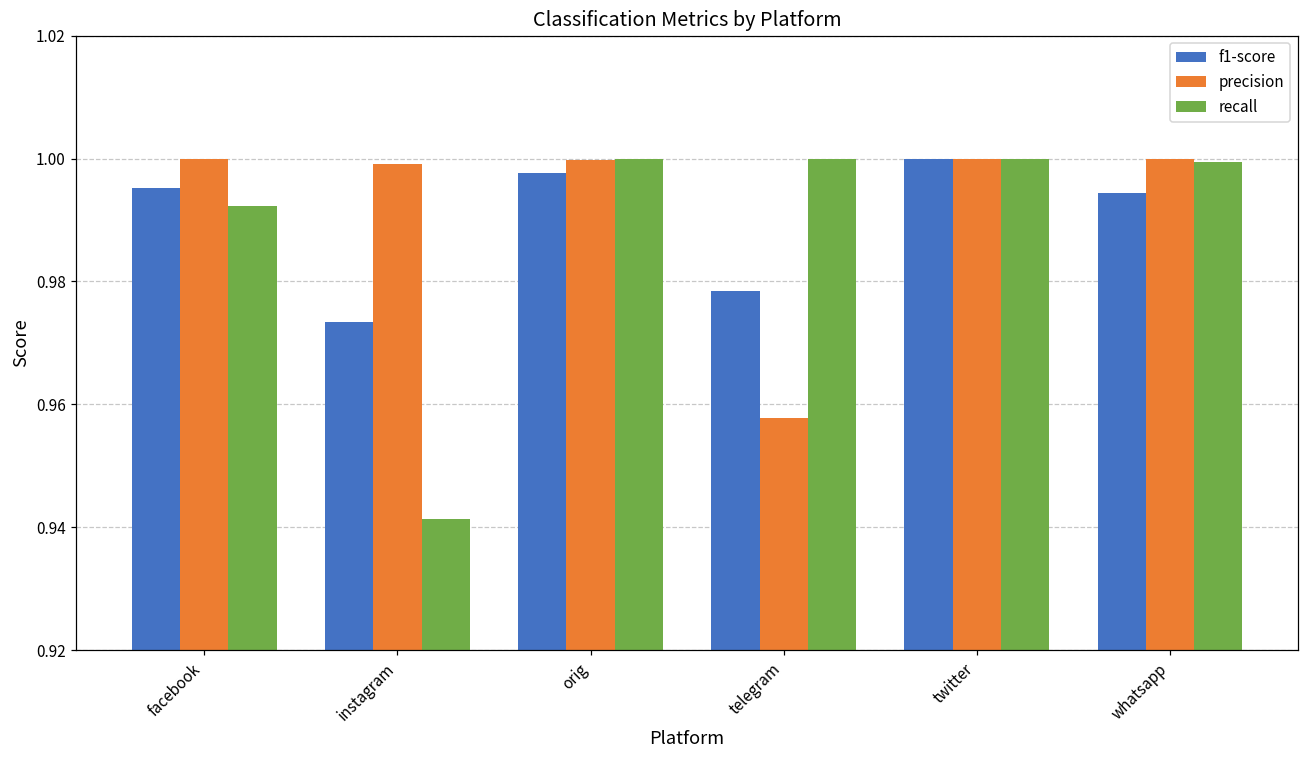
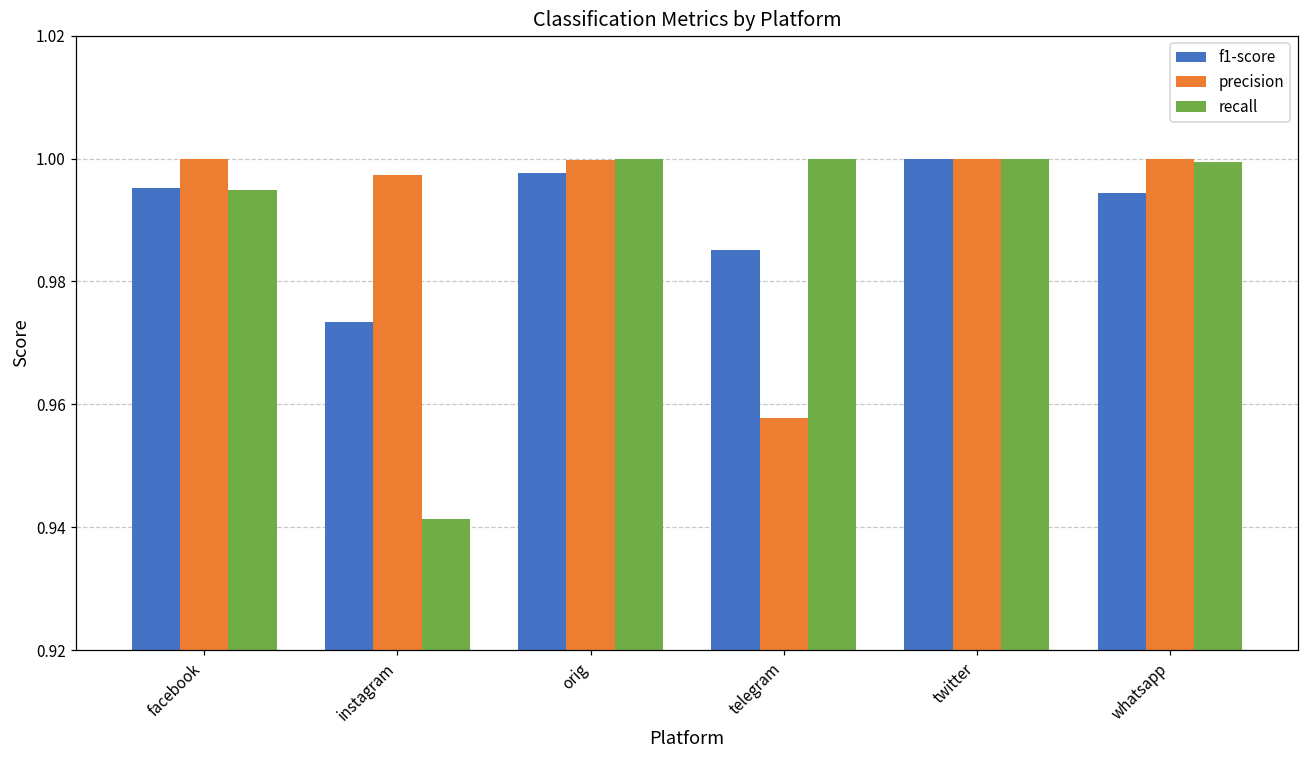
recall, facebook: 0.992 -> 0.995
precision, instagram: 0.999 -> 0.997
f1-score, telegram: 0.978 -> 0.985
